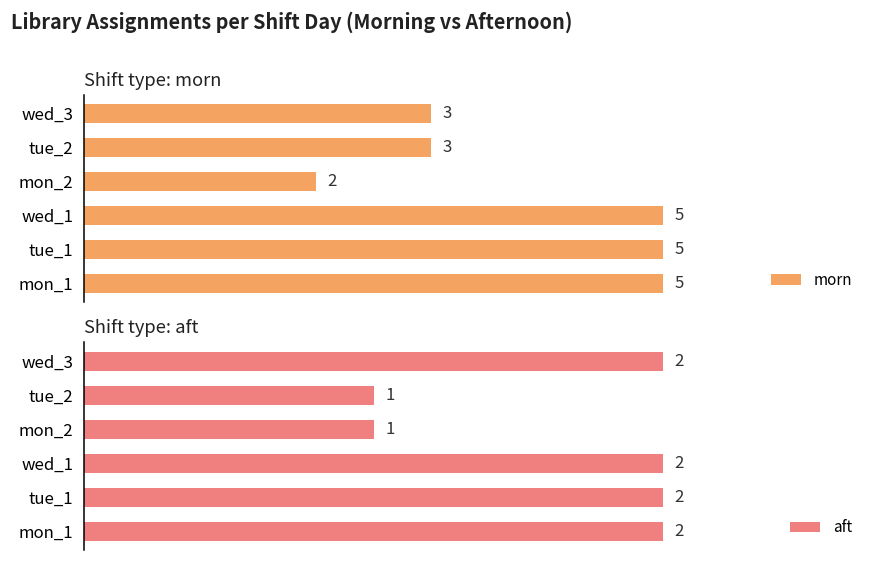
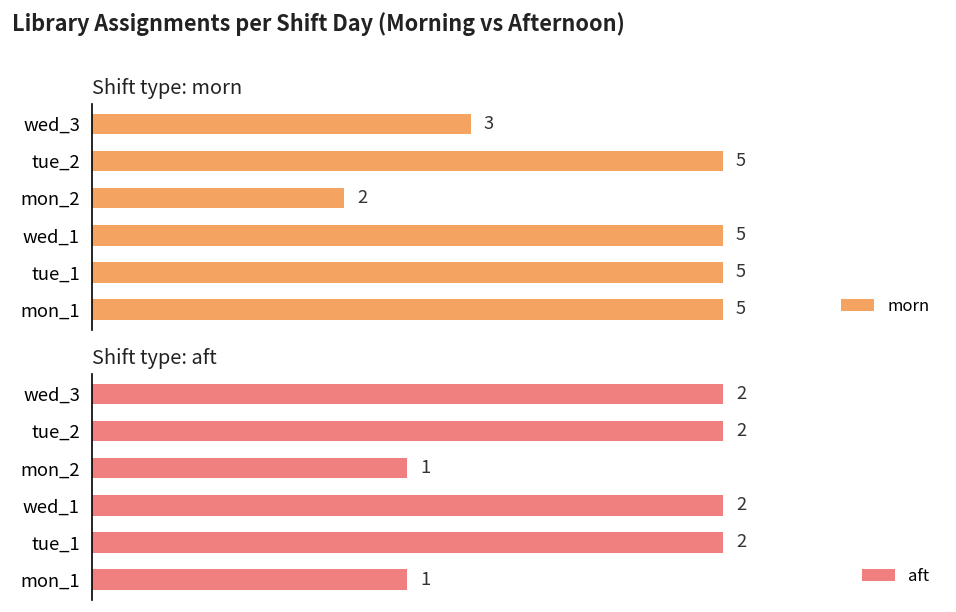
Shift type: morn, tue_2: 3 -> 5
Shift type: aft, tue_2: 1 -> 2
Shift type: aft, mon_1: 2 -> 1
